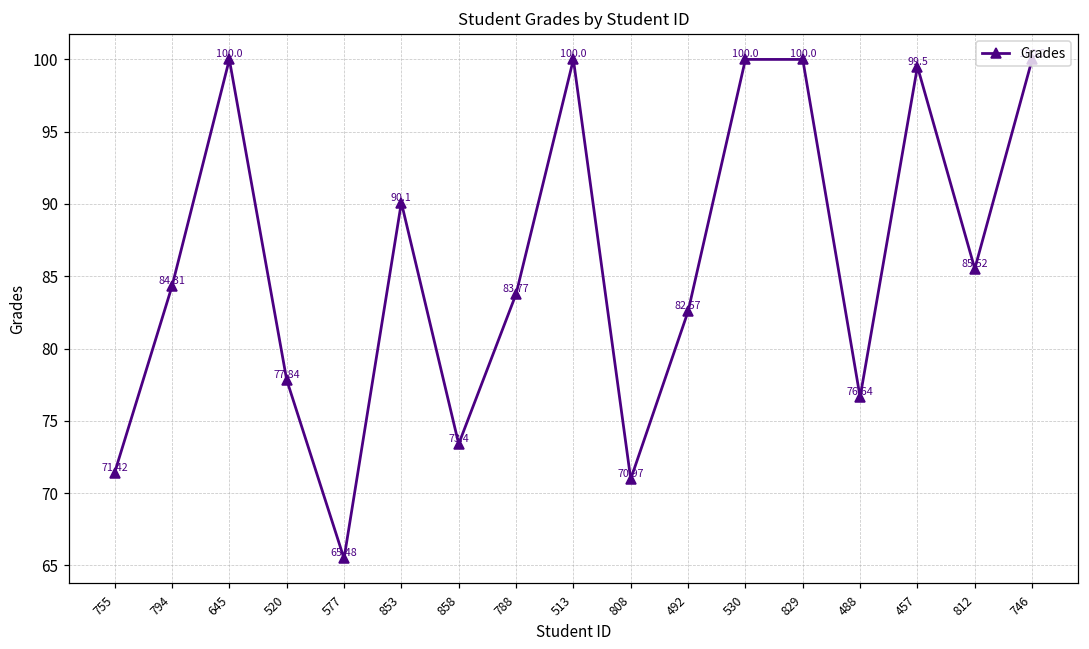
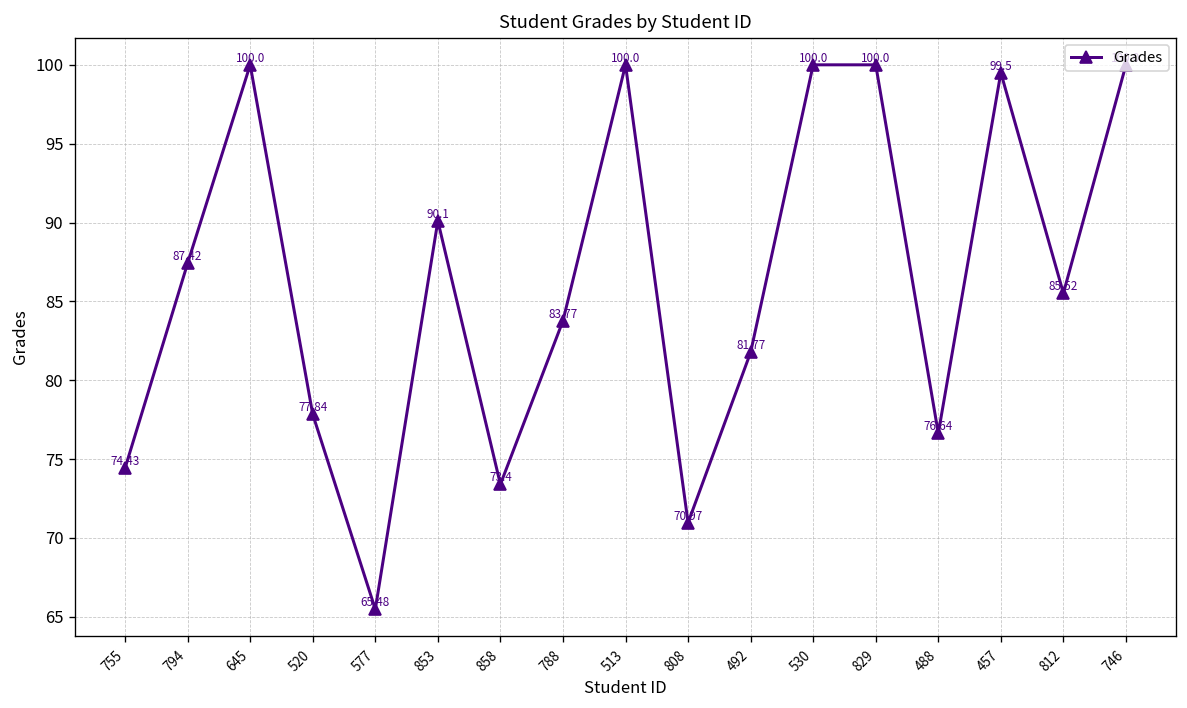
755: 71.42 -> 74.43
794: 84.31 -> 87.42
492: 82.57 -> 81.77
